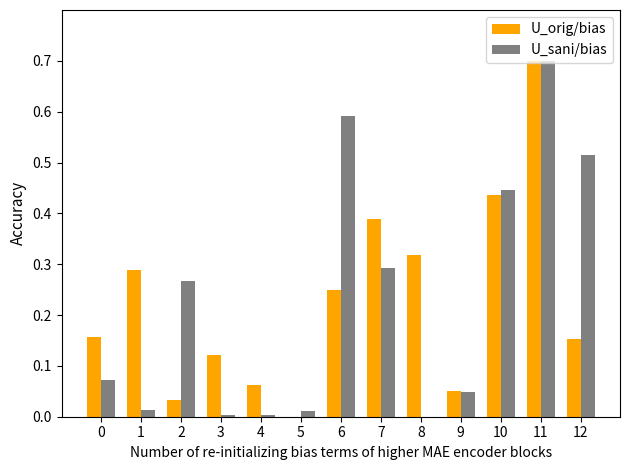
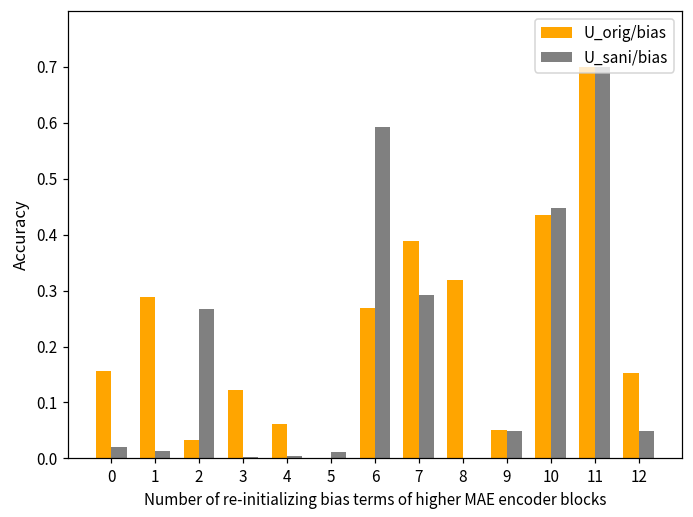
U_sani/bias, 0: 0.07 -> 0.02
U_orig/bias, 6: 0.25 -> 0.27
U_sani/bias, 12: 0.52 -> 0.05
